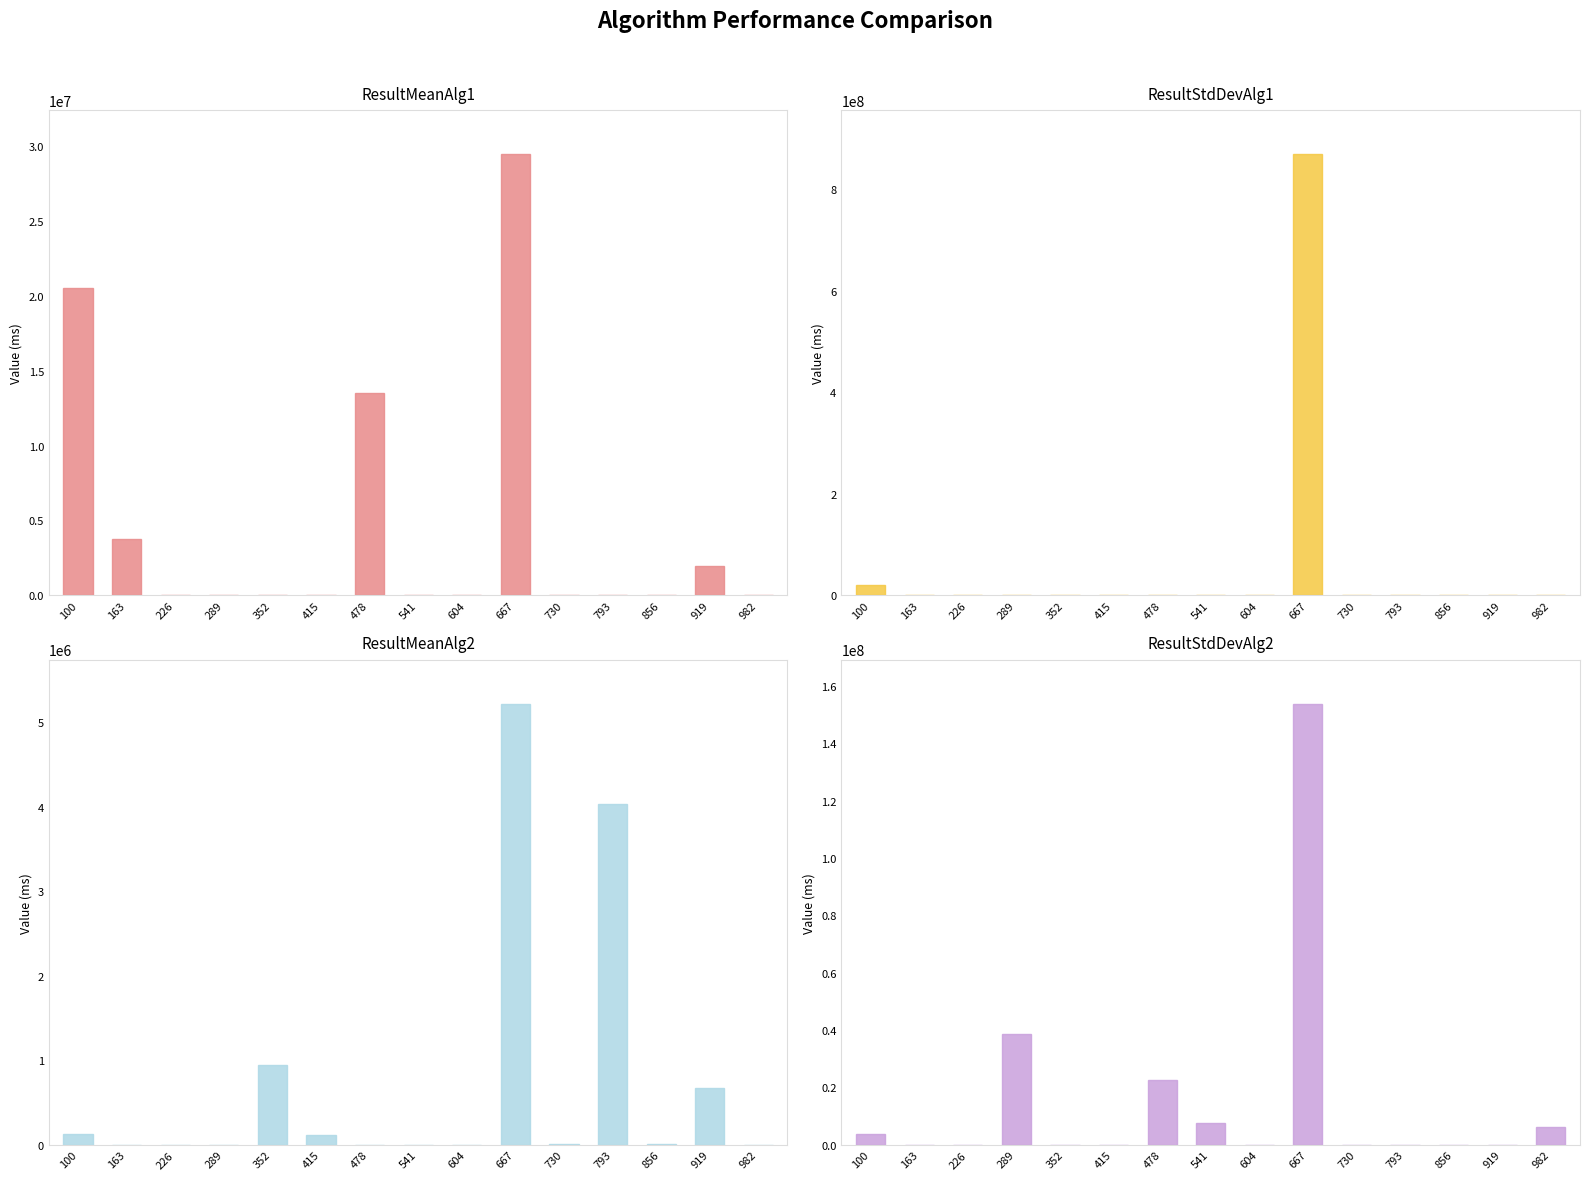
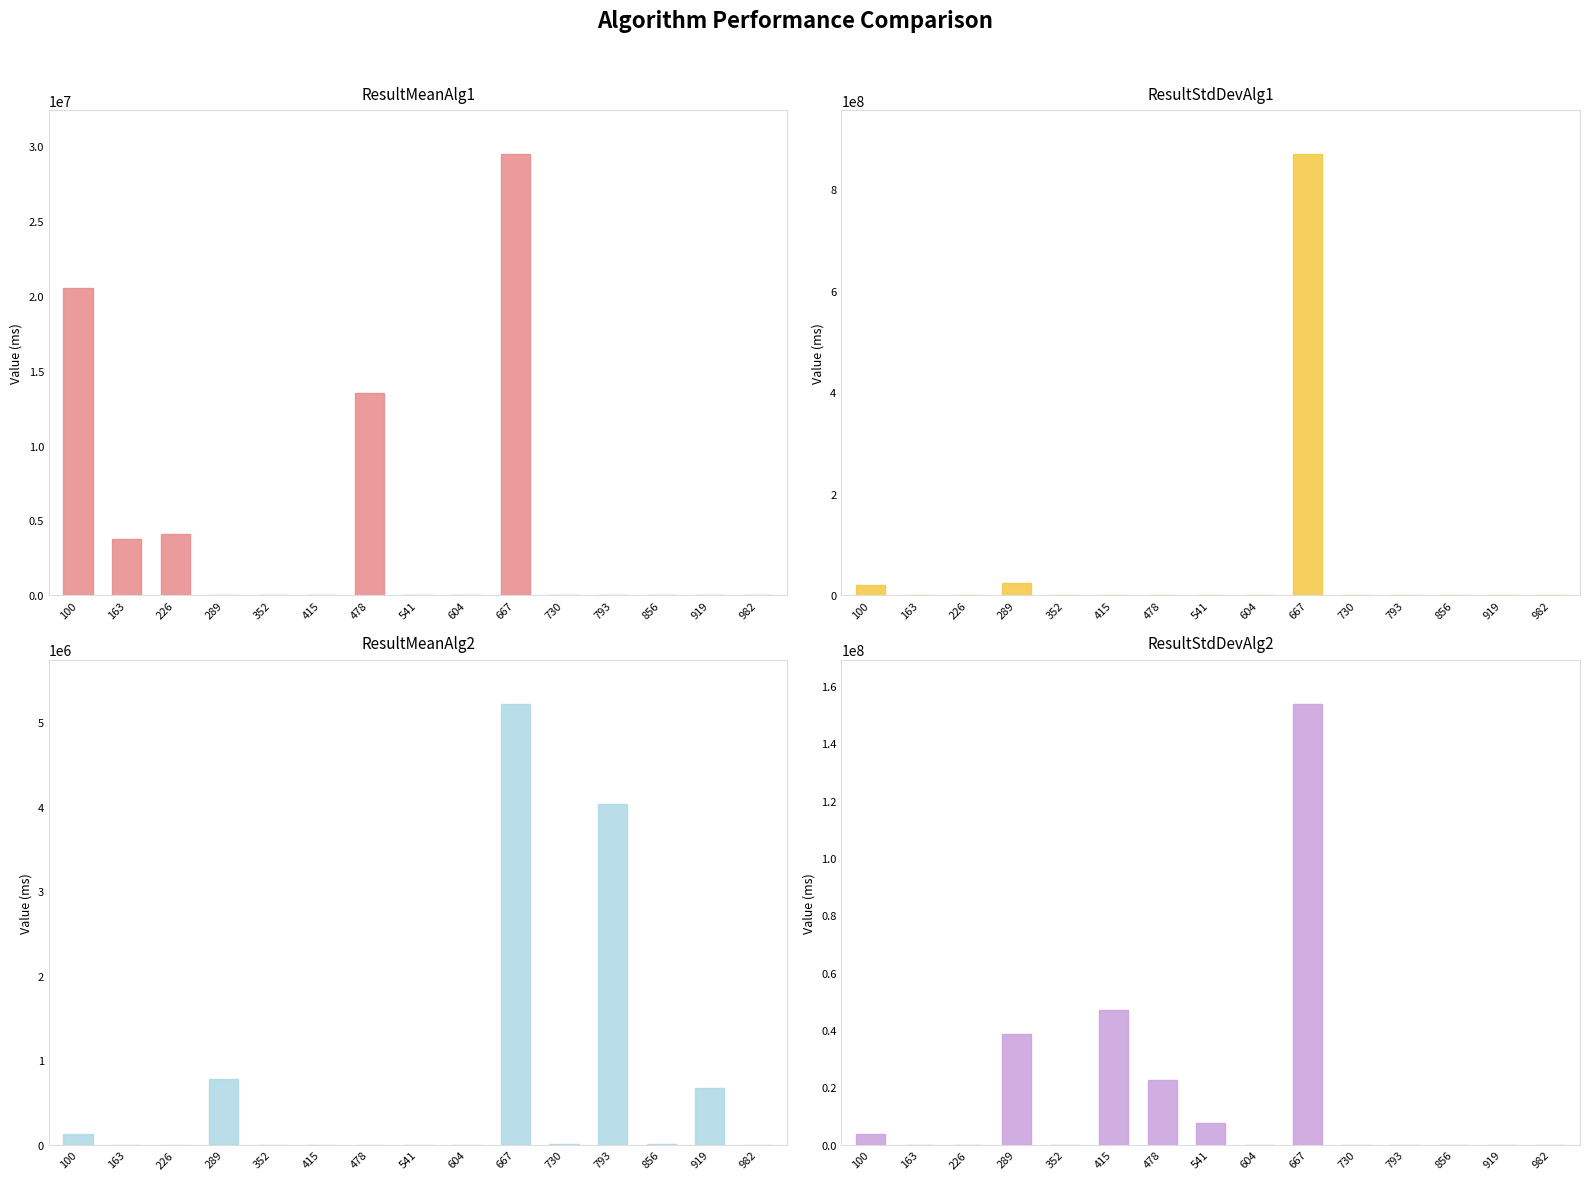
ResultMeanAlg1, 226: 0 -> 4100000
ResultMeanAlg1, 919: 2000000 -> 0
ResultStdDevAlg1, 289: 0 -> 20000000
ResultMeanAlg2, 289: 0 -> 800000
ResultMeanAlg2, 352: 900000 -> 0
ResultMeanAlg2, 415: 100000 -> 0
ResultStdDevAlg2, 415: 0 -> 47000000
ResultStdDevAlg2, 982: 6000000 -> 0
